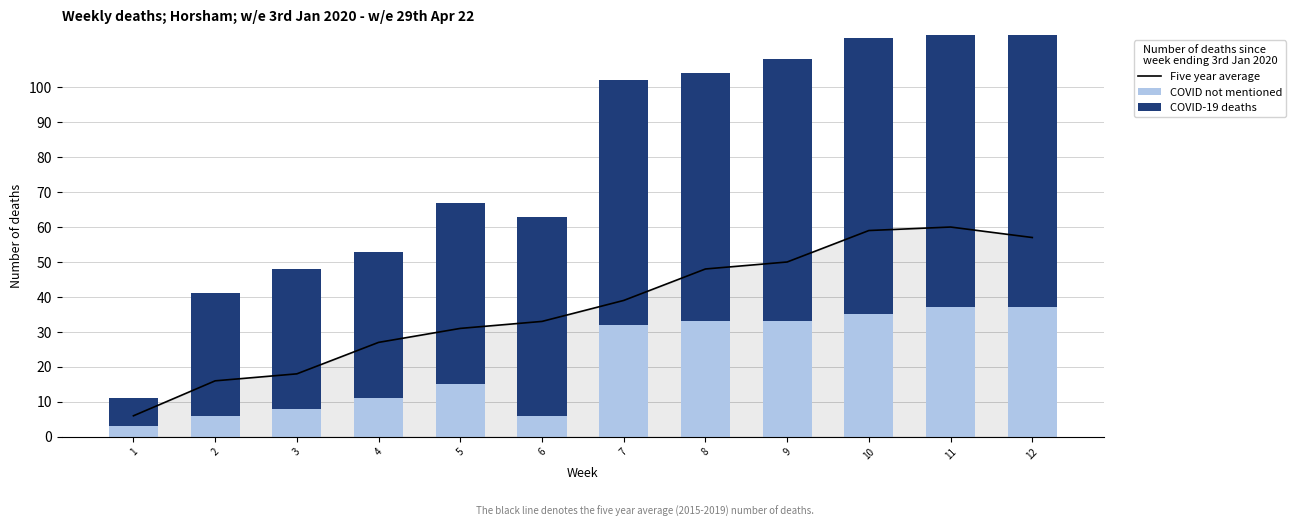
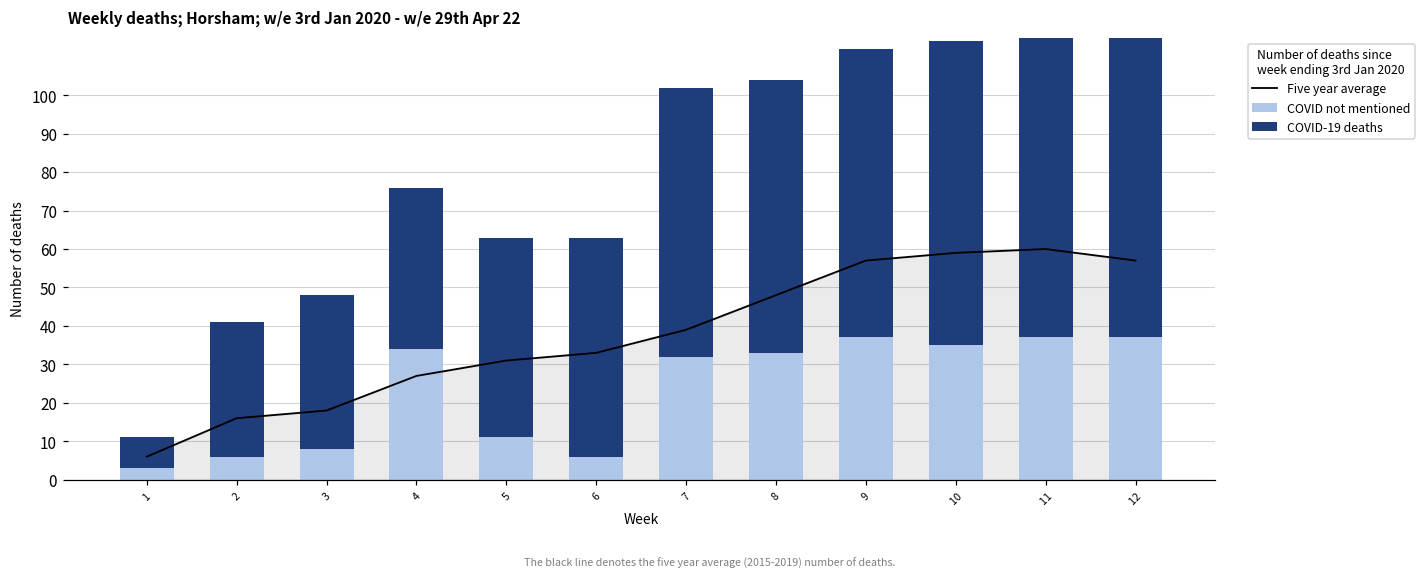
COVID not mentioned, 4: 11 -> 34
COVID not mentioned, 5: 15 -> 11
Five year average, 9: 50 -> 57
COVID not mentioned, 9: 33 -> 37
